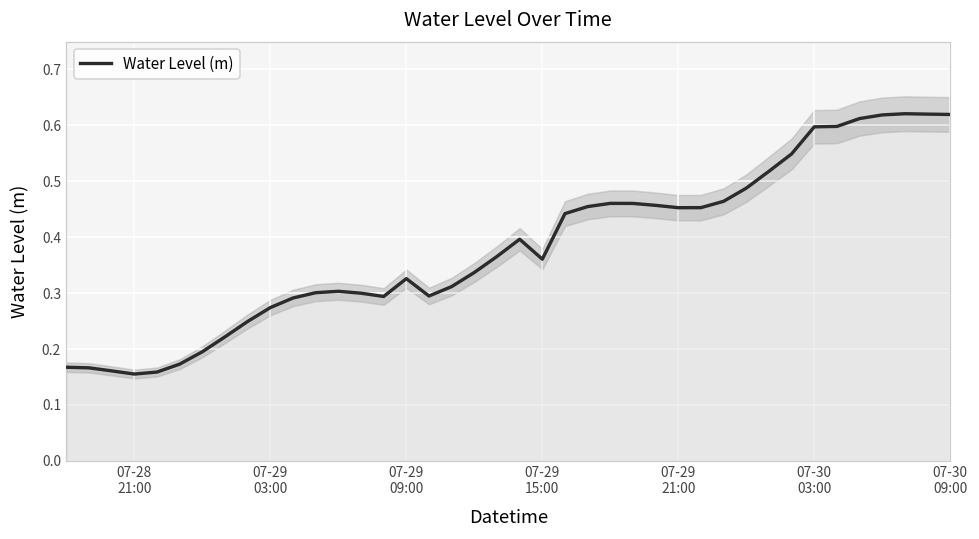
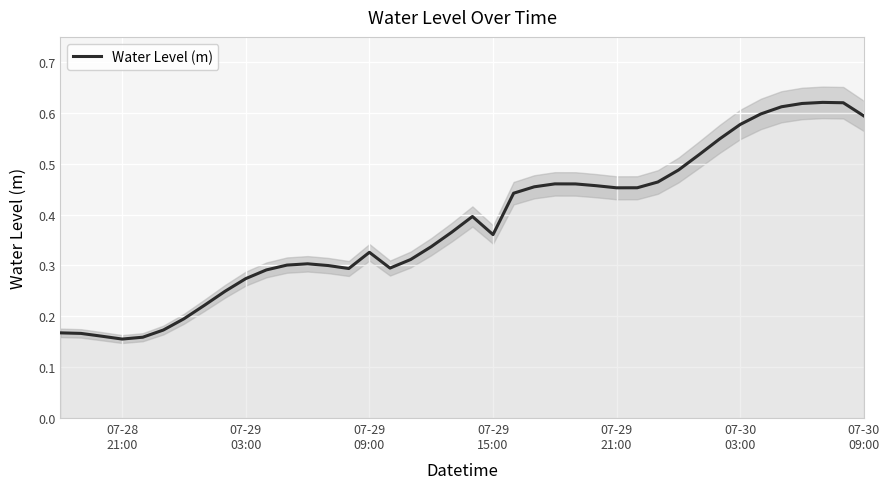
Water Level (m), 07-30 03:00: 0.60 -> 0.58
Water Level (m), 07-30 09:00: 0.62 -> 0.59
